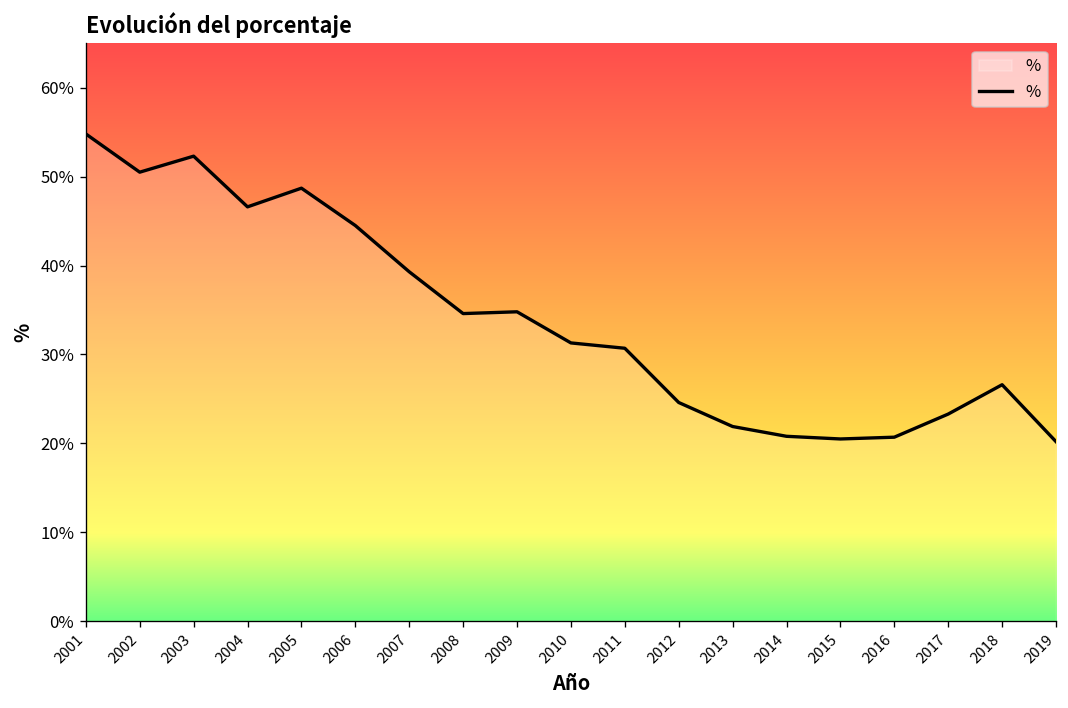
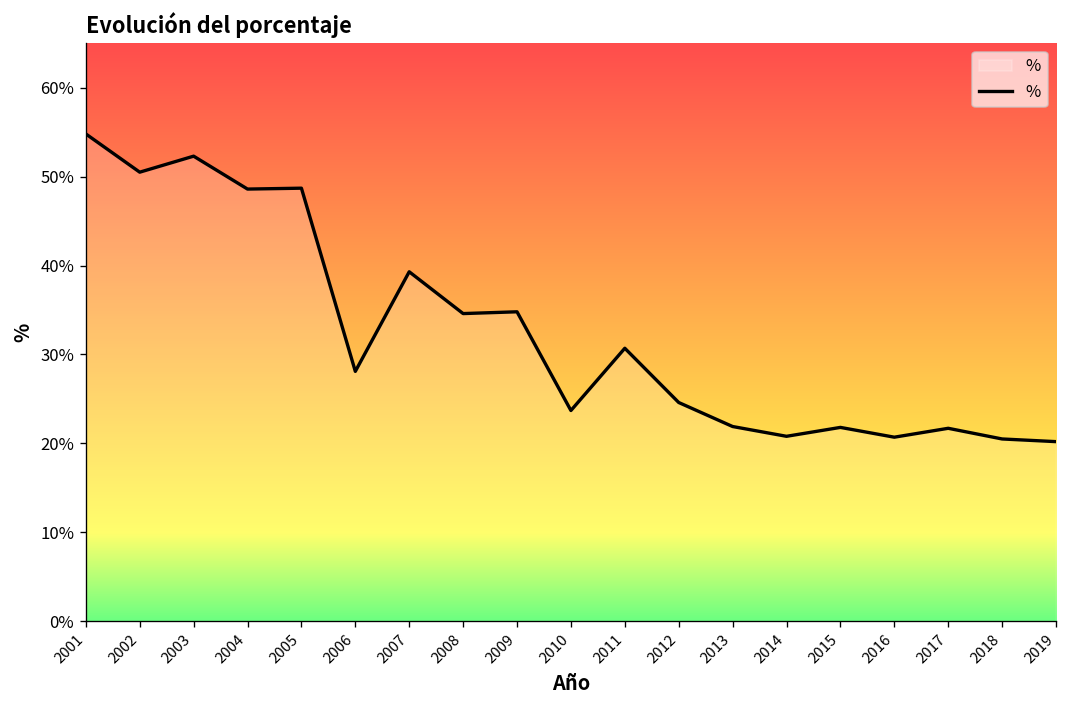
2004: 47% -> 49%
2006: 45% -> 28%
2010: 31% -> 24%
2015: 21% -> 22%
2017: 23% -> 22%
2018: 27% -> 21%
